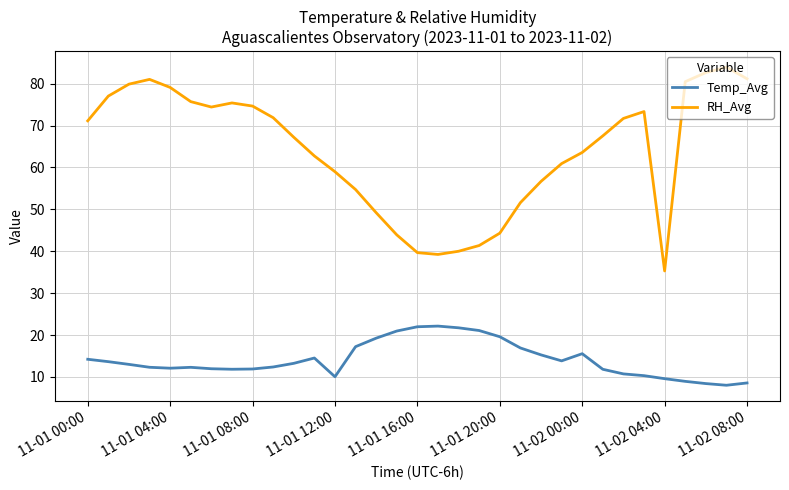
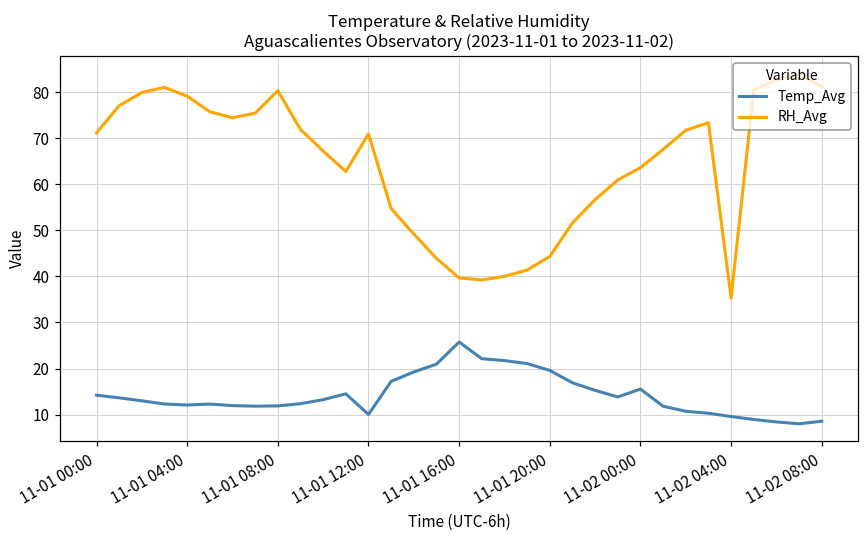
RH_Avg, 11-01 08:00: 75 -> 80
RH_Avg, 11-01 12:00: 59 -> 71
Temp_Avg, 11-01 16:00: 22 -> 26
